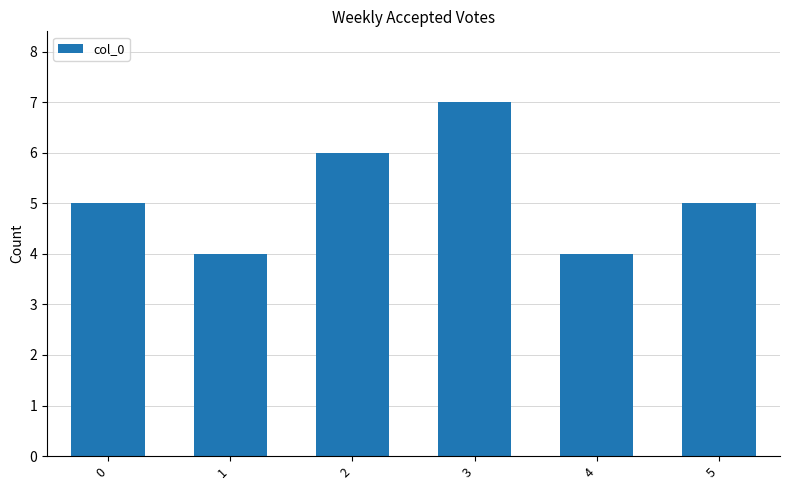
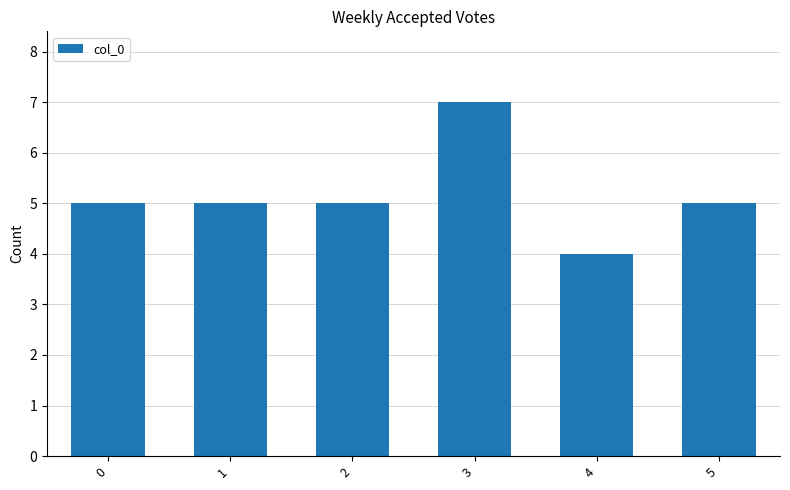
1: 4 -> 5
2: 6 -> 5
